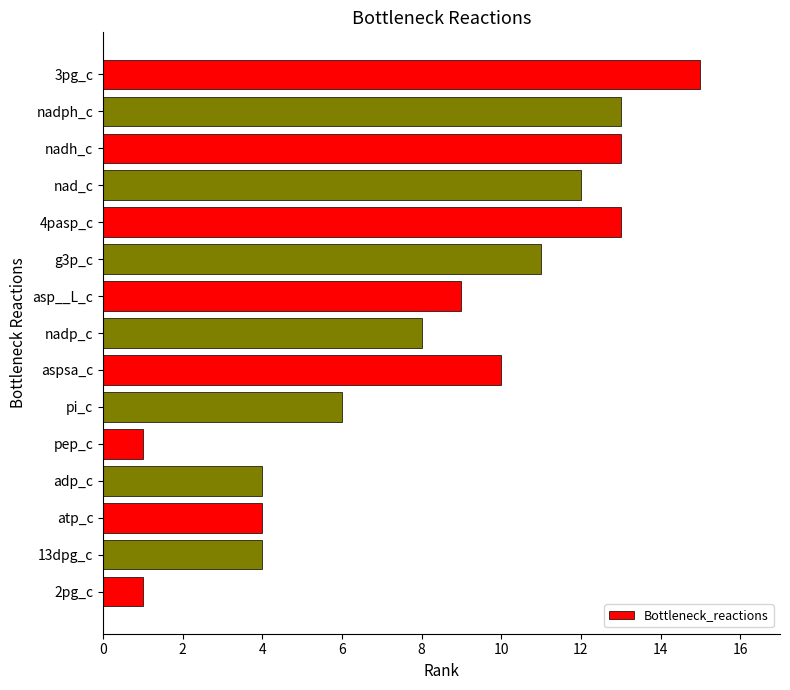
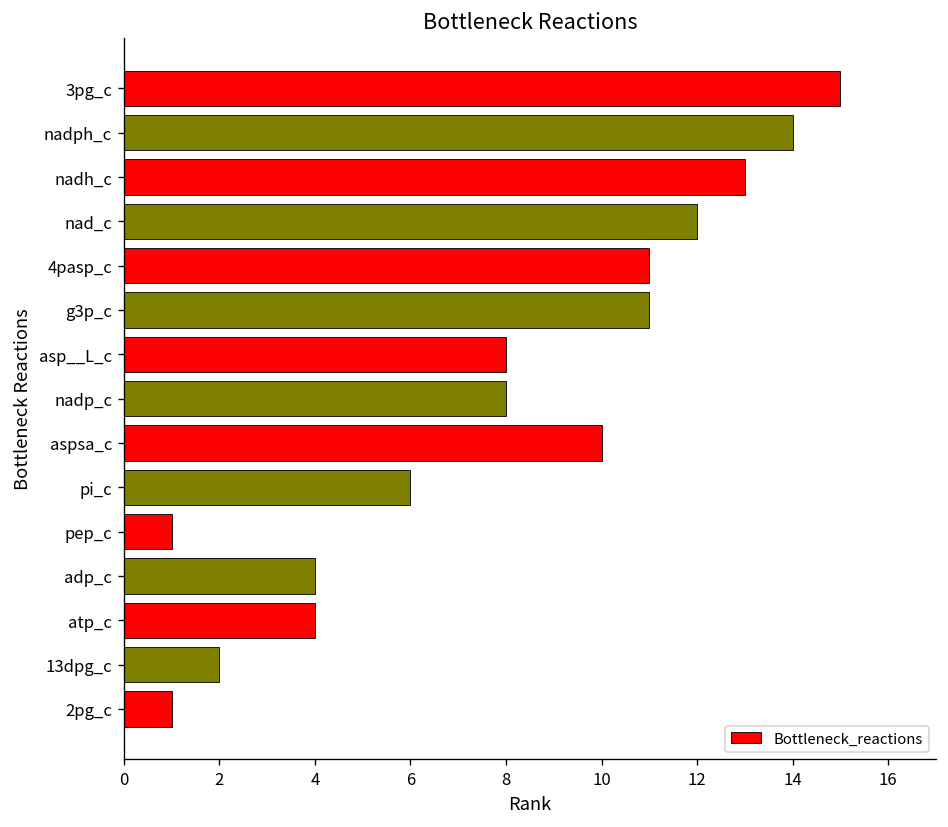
nadph_c: 13 -> 14
4pasp_c: 13 -> 11
asp__L_c: 9 -> 8
13dpg_c: 4 -> 2
